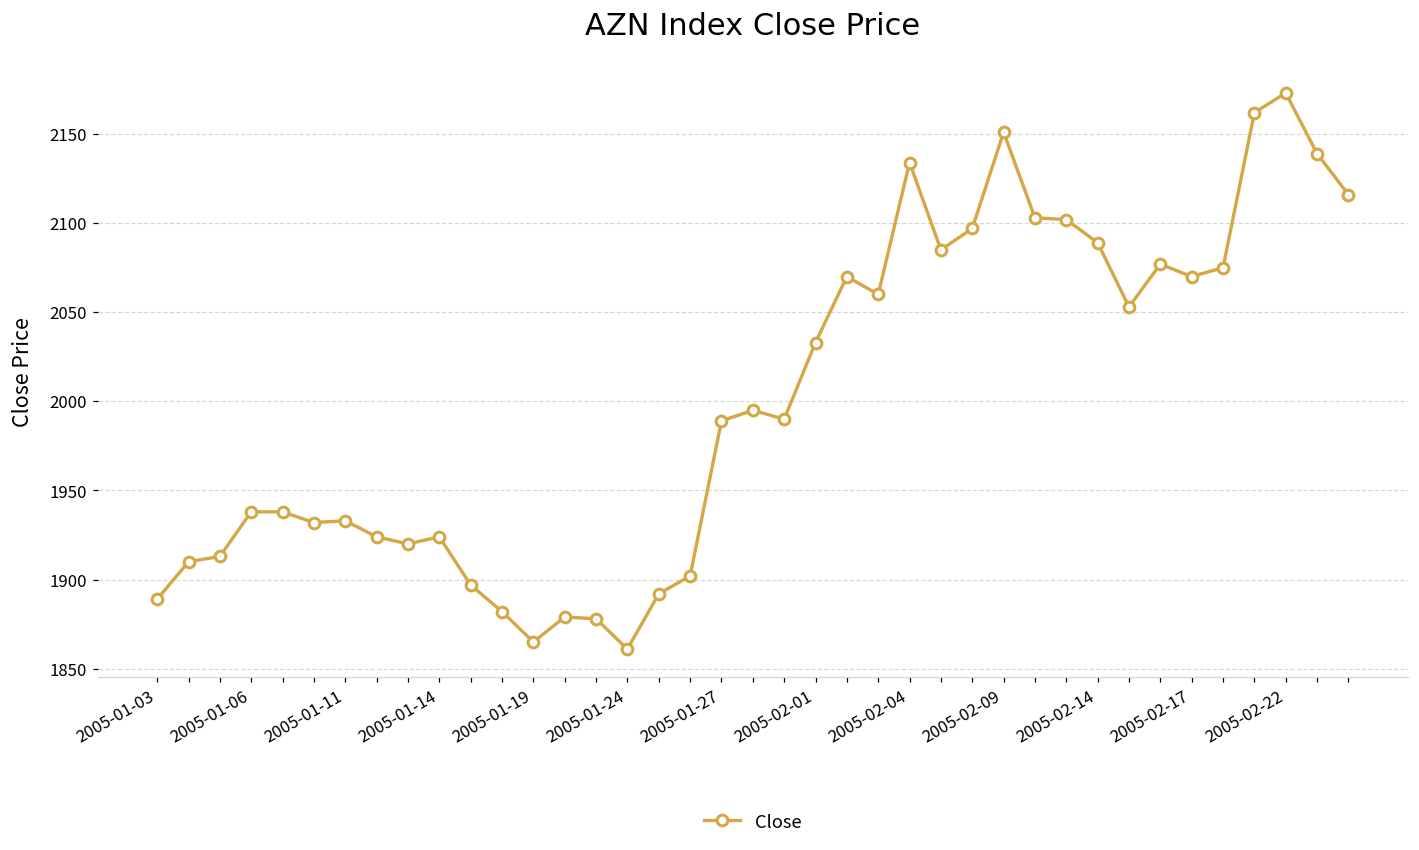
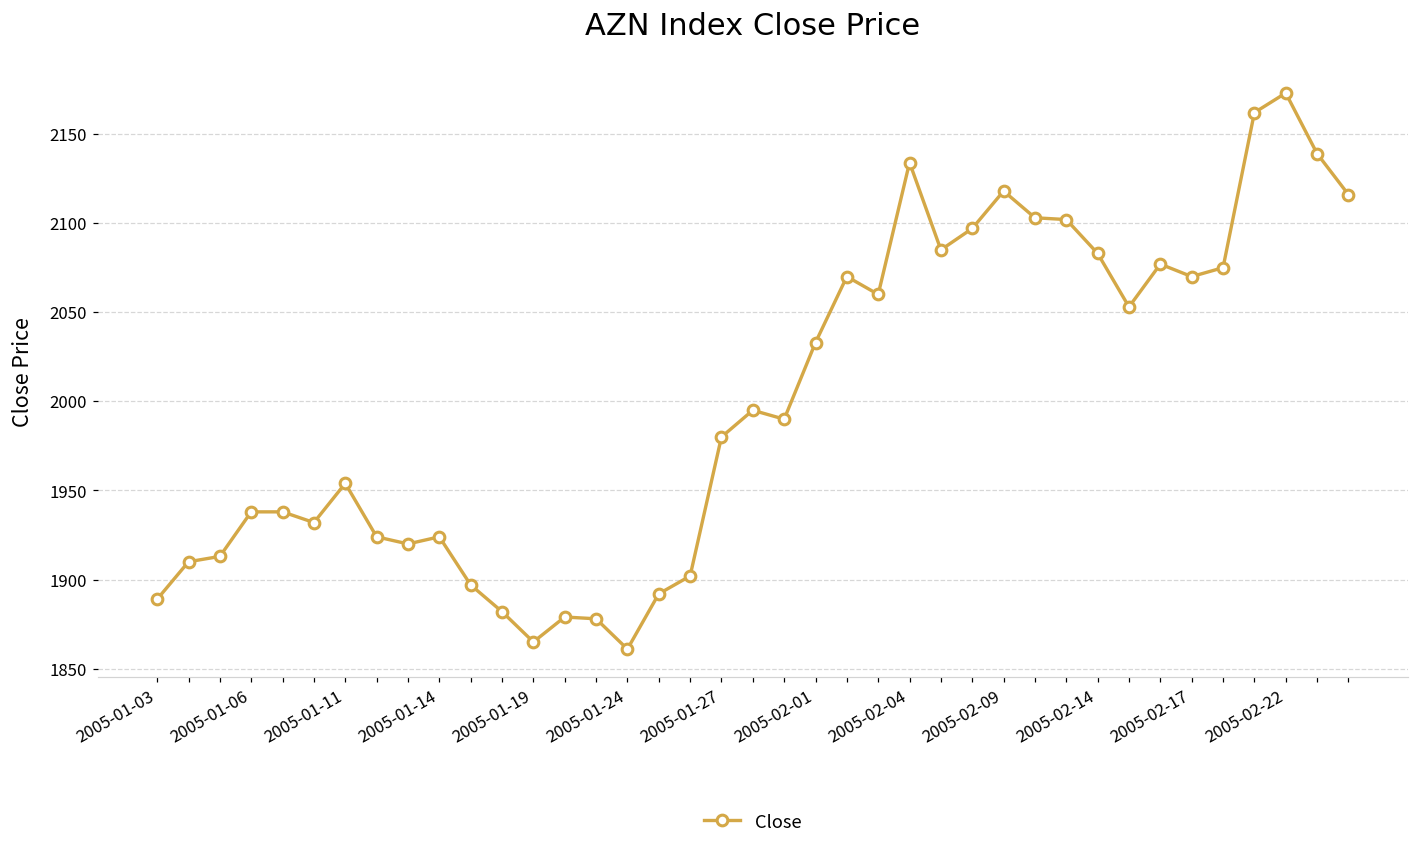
2005-01-11: 1933 -> 1954
2005-01-27: 1989 -> 1980
2005-02-09: 2151 -> 2118
2005-02-14: 2089 -> 2083
